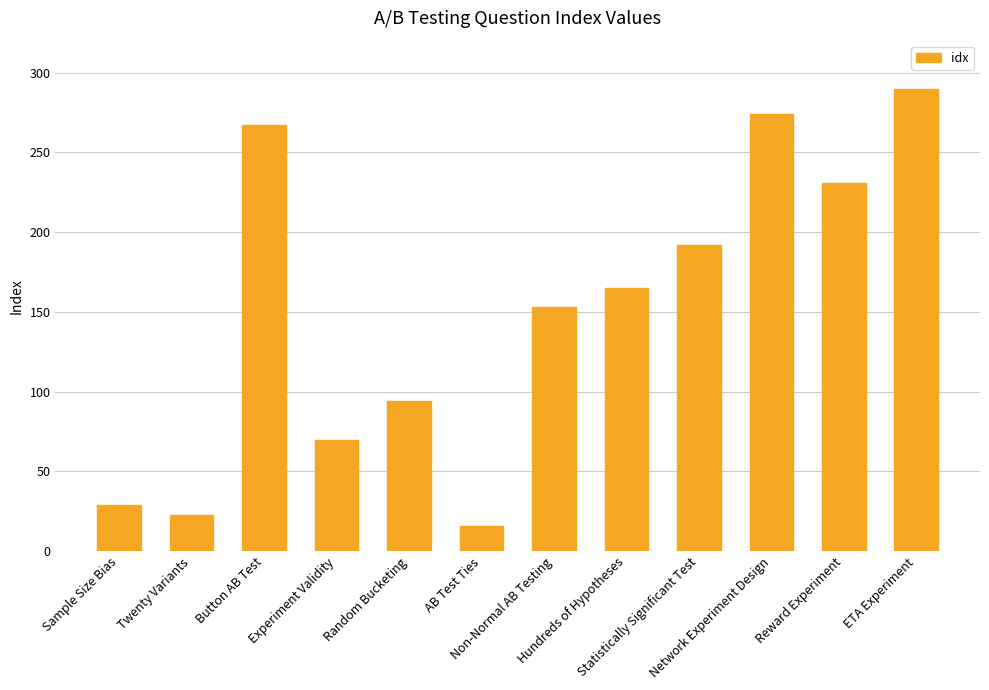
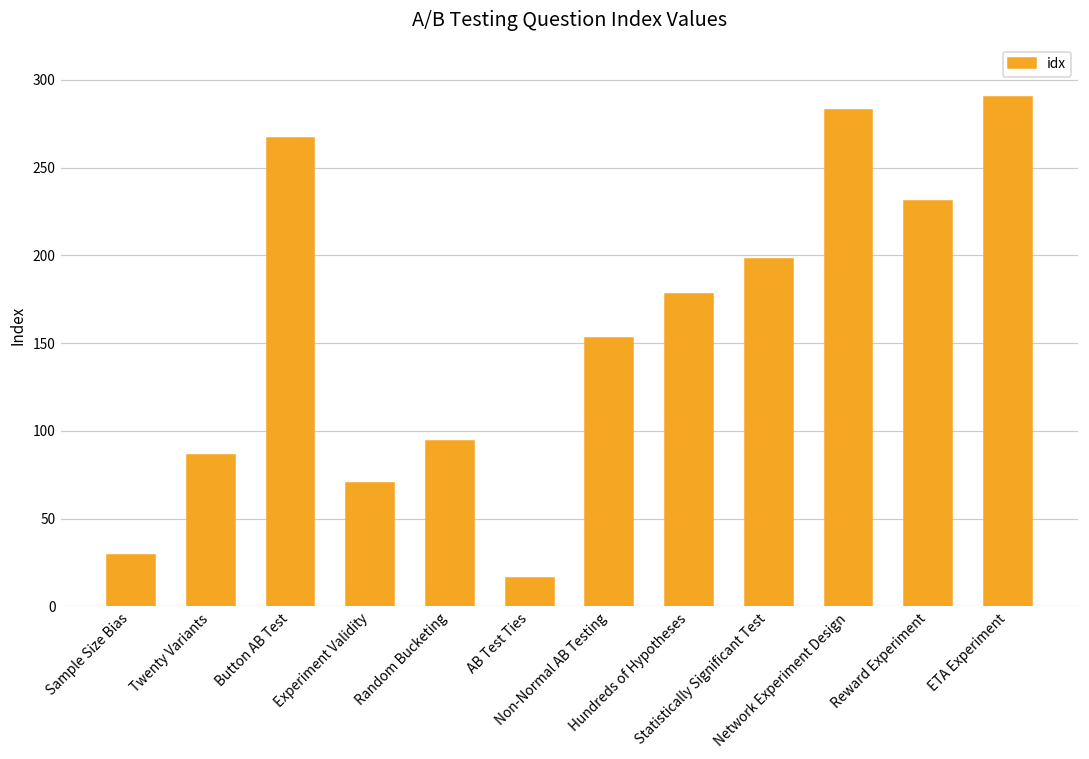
Twenty Variants: 23 -> 86
Hundreds of Hypotheses: 165 -> 178
Statistically Significant Test: 192 -> 198
Network Experiment Design: 274 -> 283
